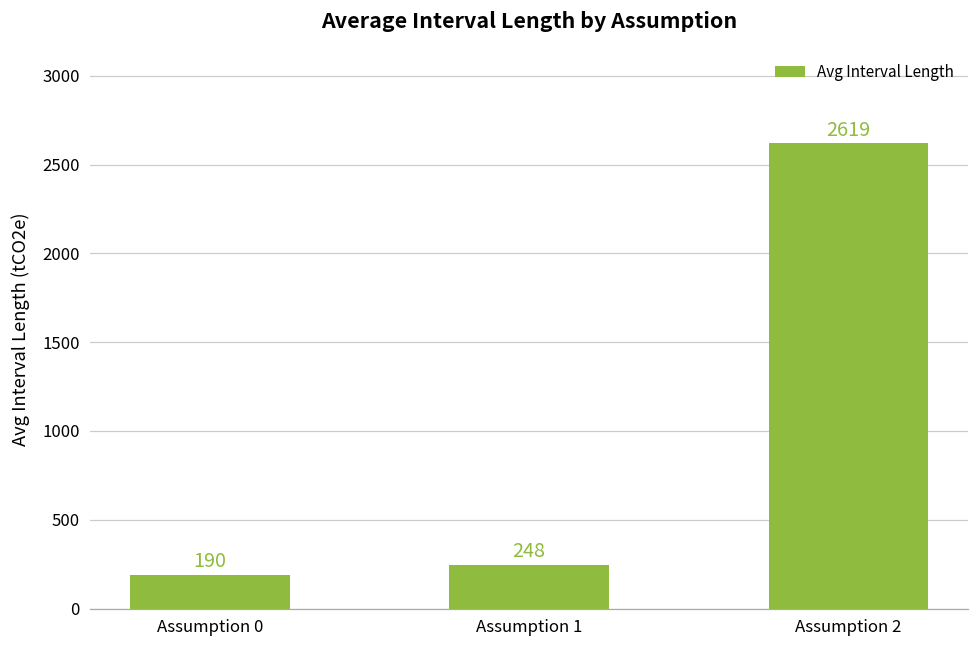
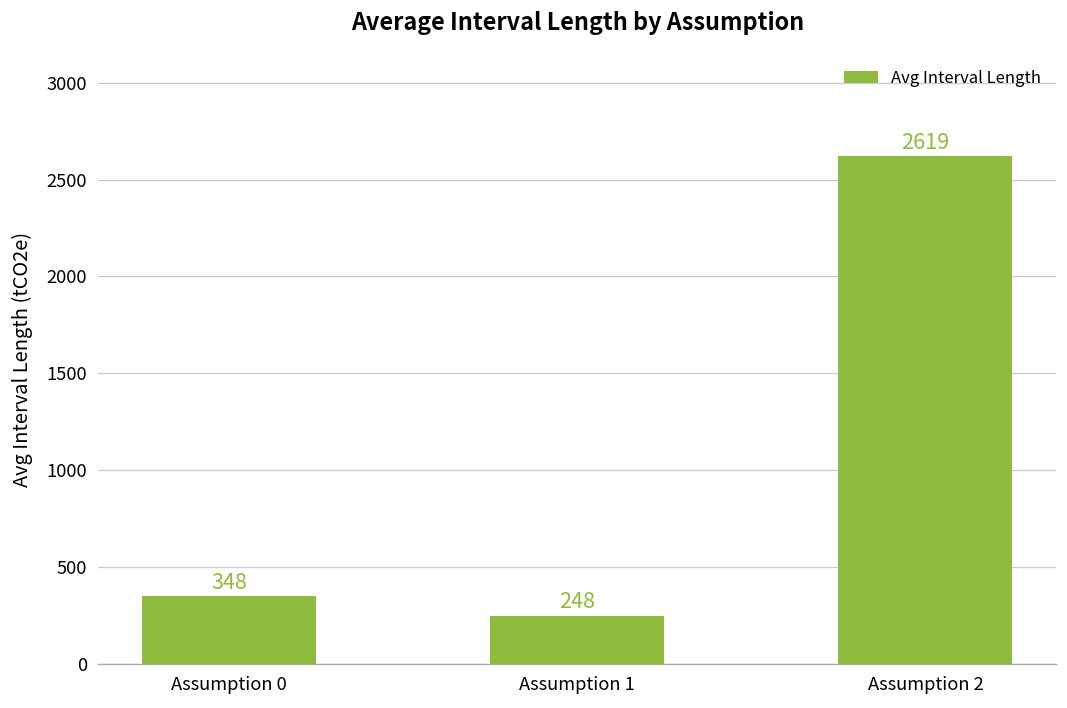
Assumption 0: 190 -> 348
